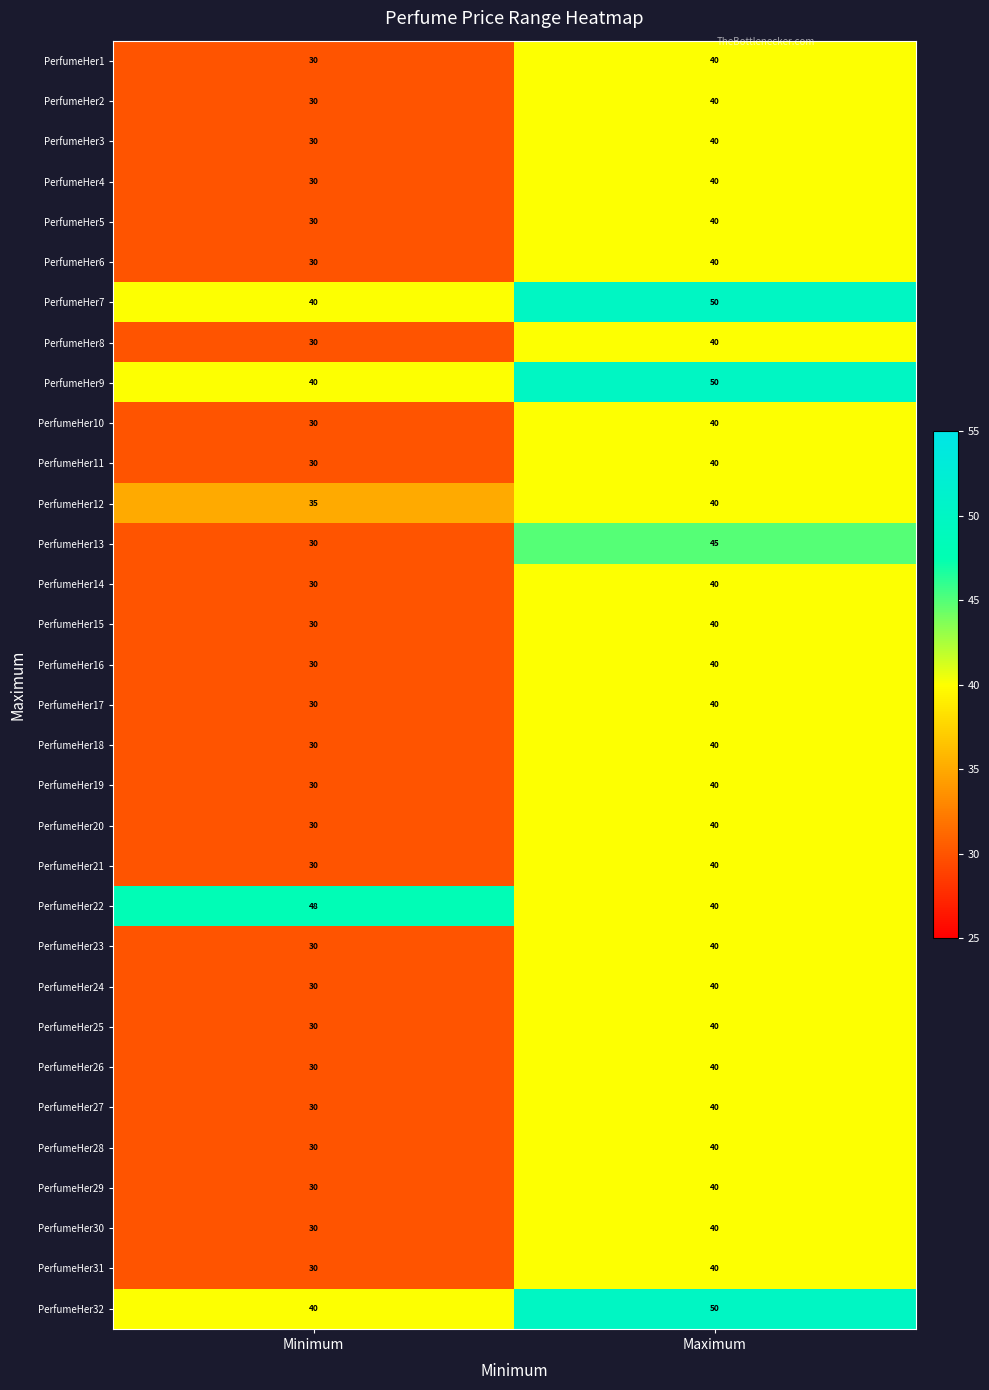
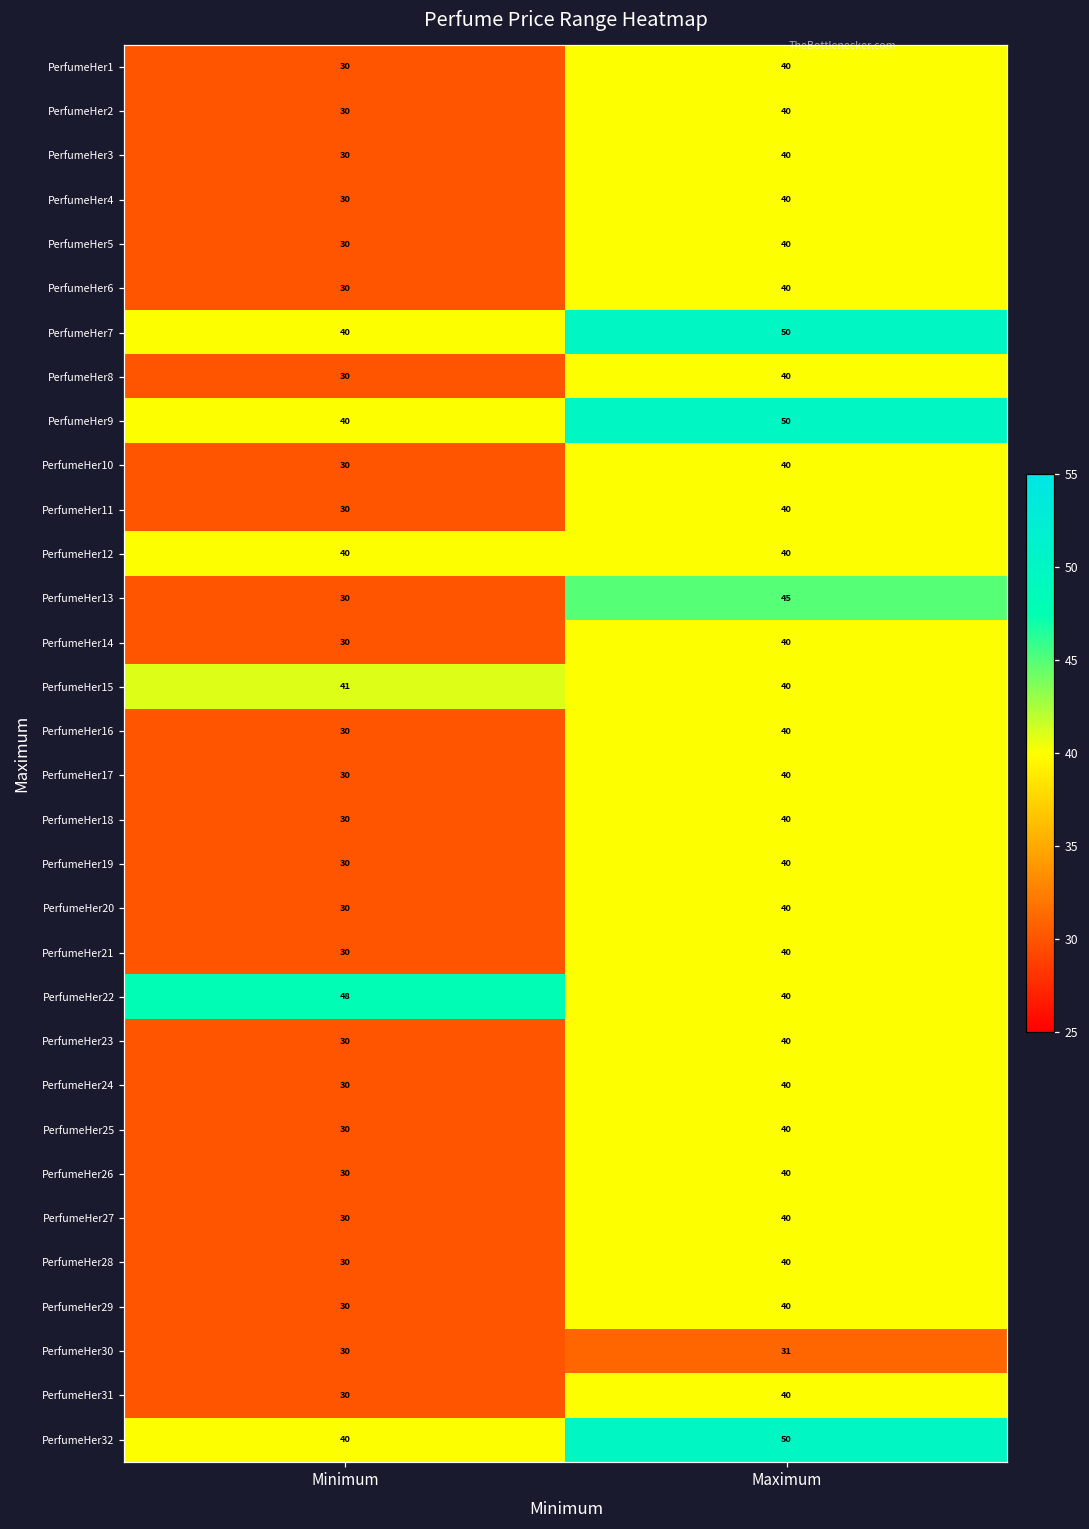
PerfumeHer12, Minimum: 35 -> 40
PerfumeHer15, Minimum: 30 -> 41
PerfumeHer30, Maximum: 40 -> 31
